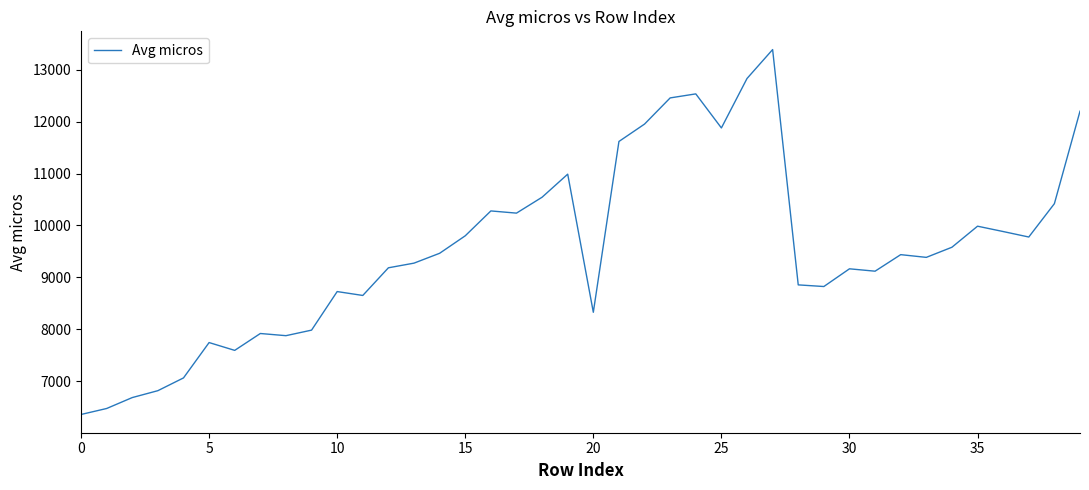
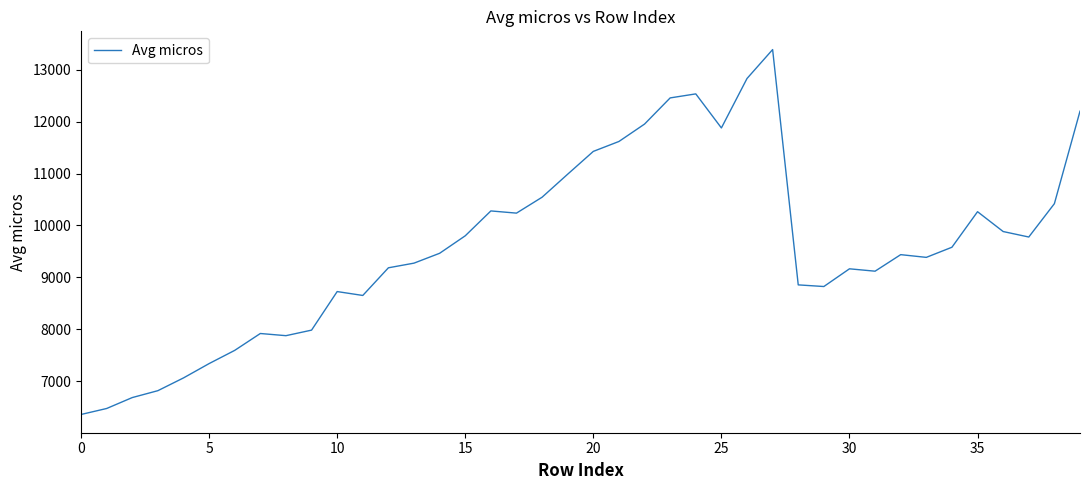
5: 7700 -> 7300
20: 8300 -> 11400
35: 10000 -> 10300
